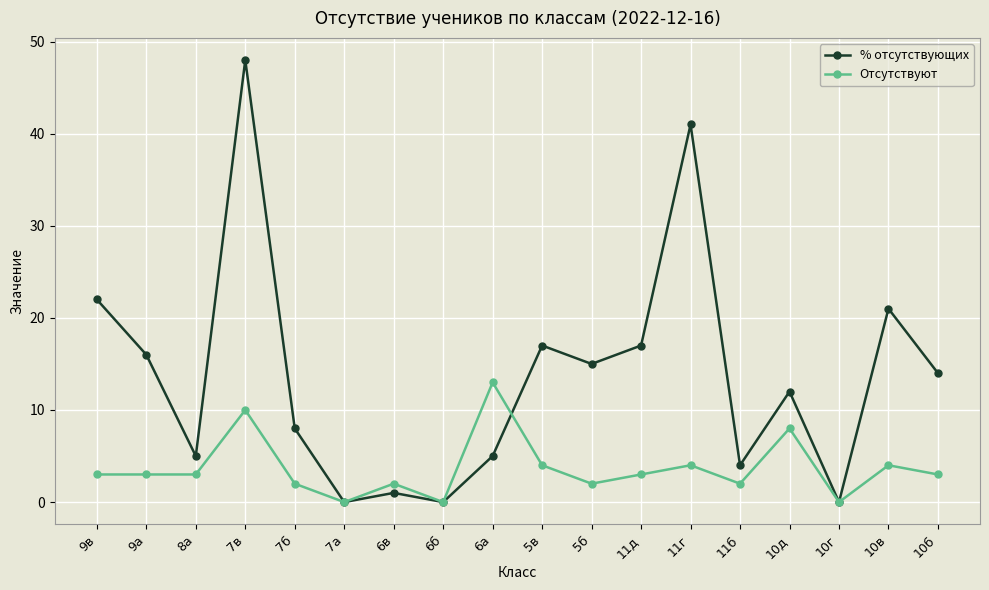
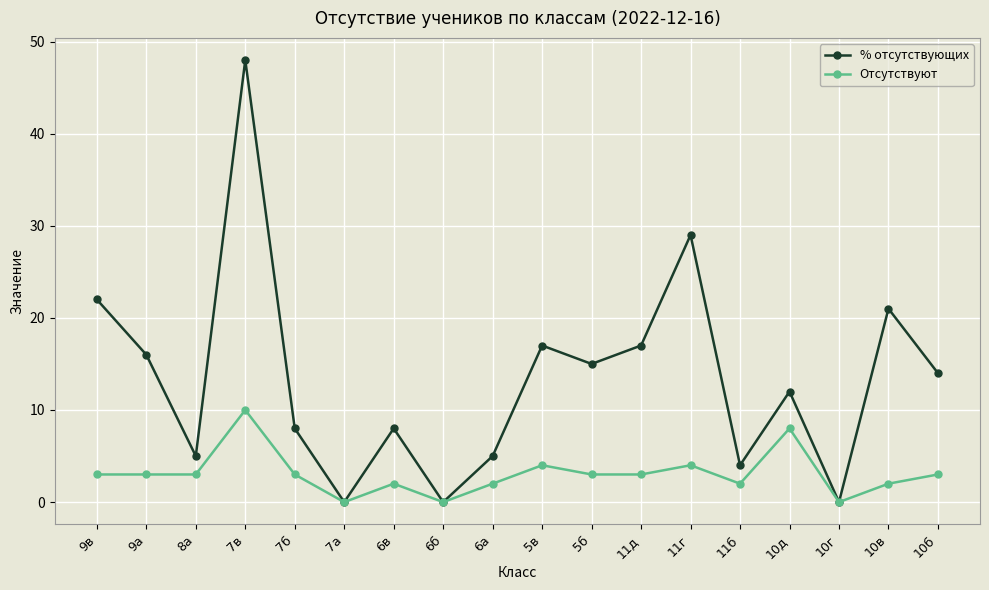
Отсутствуют, 7б: 2 -> 3
% отсутствующих, 6в: 1 -> 8
Отсутствуют, 6а: 13 -> 2
Отсутствуют, 5б: 2 -> 3
% отсутствующих, 11г: 41 -> 29
Отсутствуют, 10в: 4 -> 2
